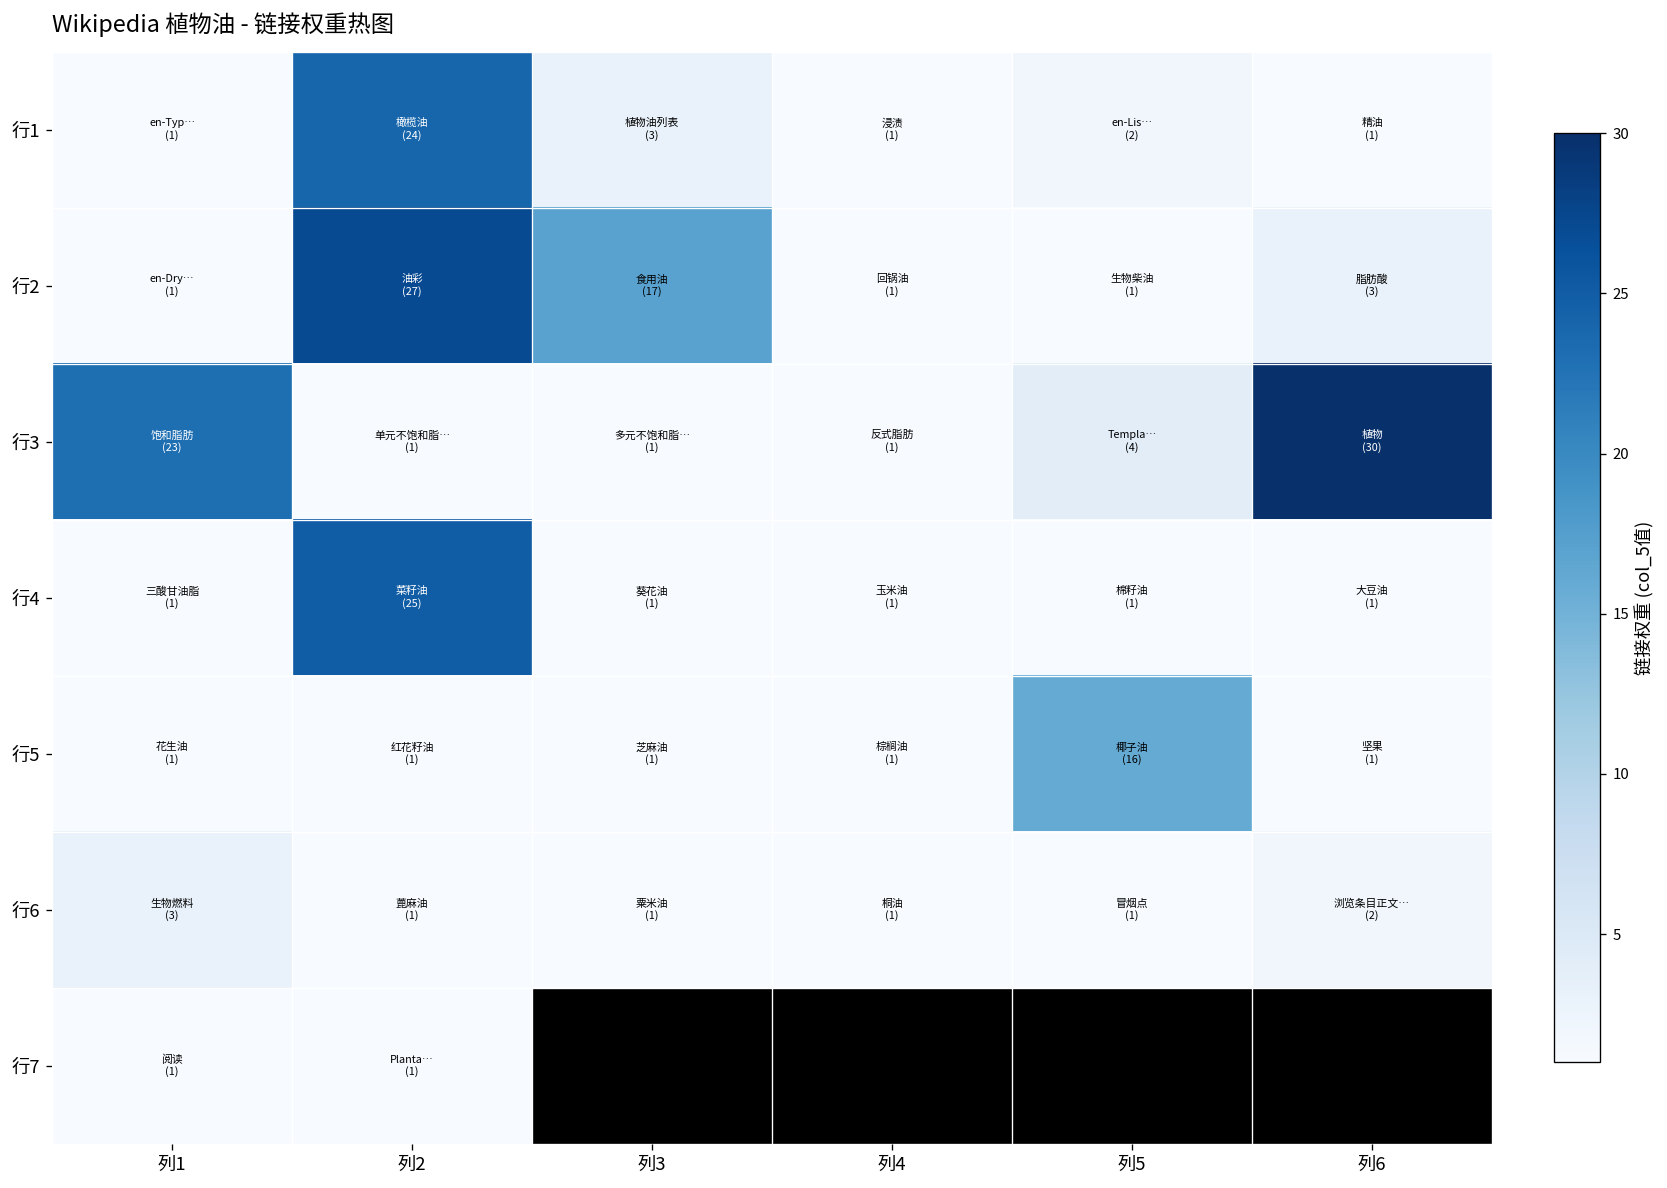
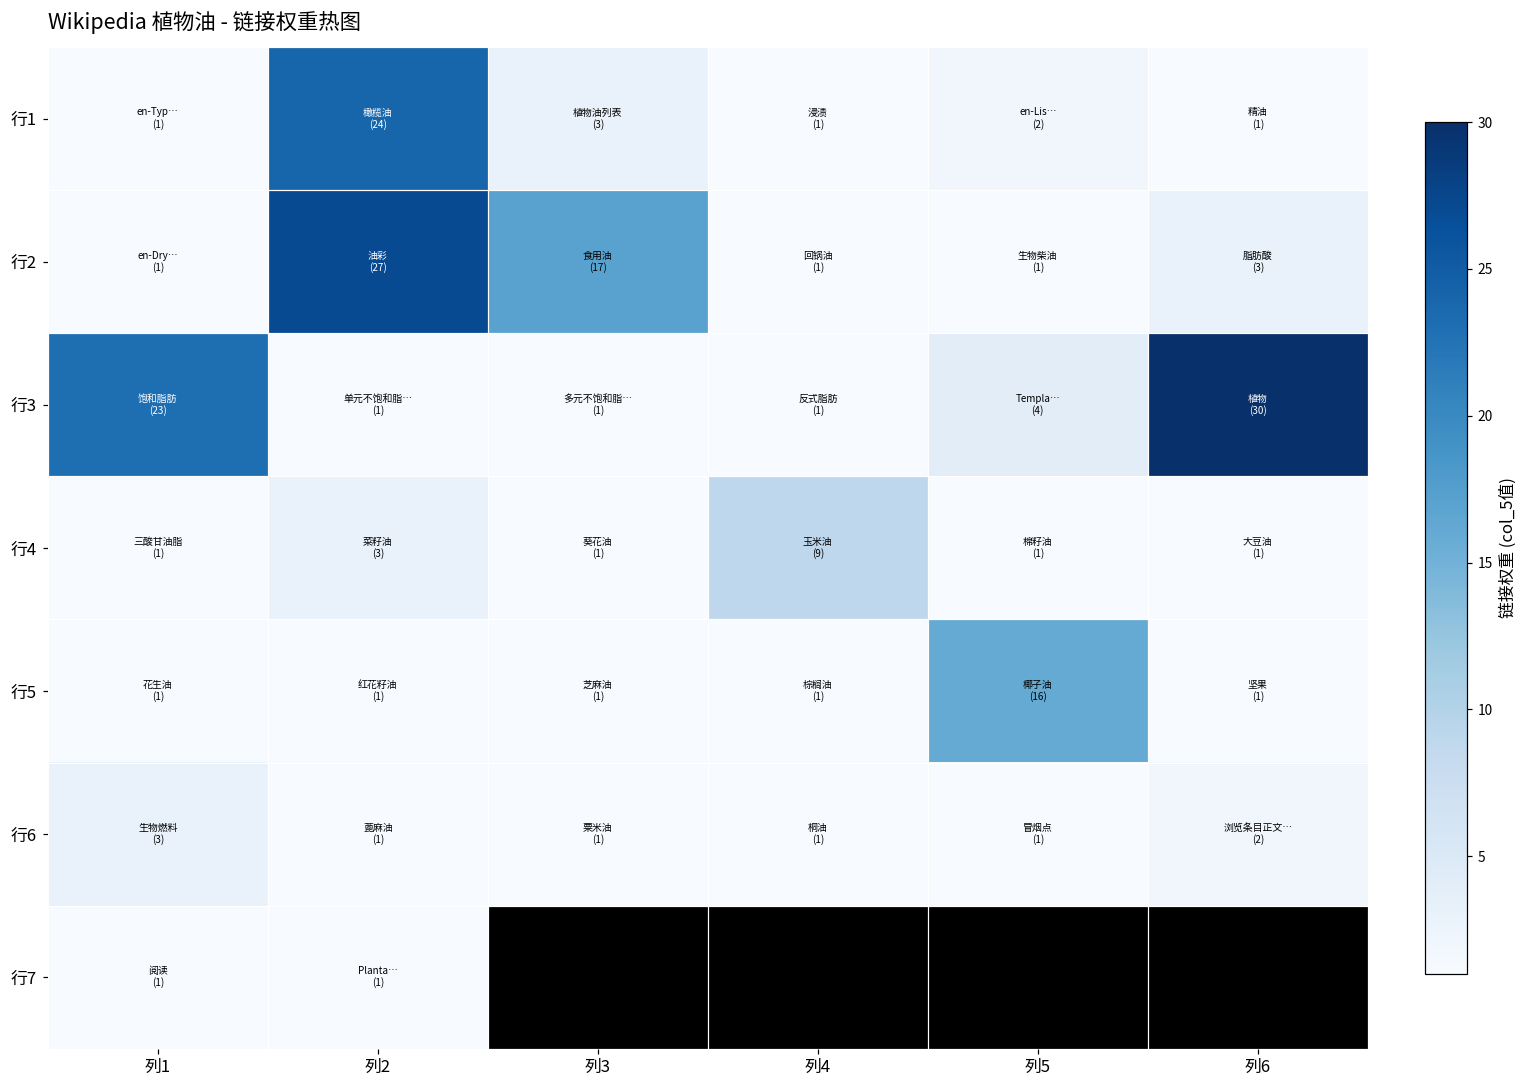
行4, 列2: (25) -> (3)
行4, 列4: (1) -> (9)
